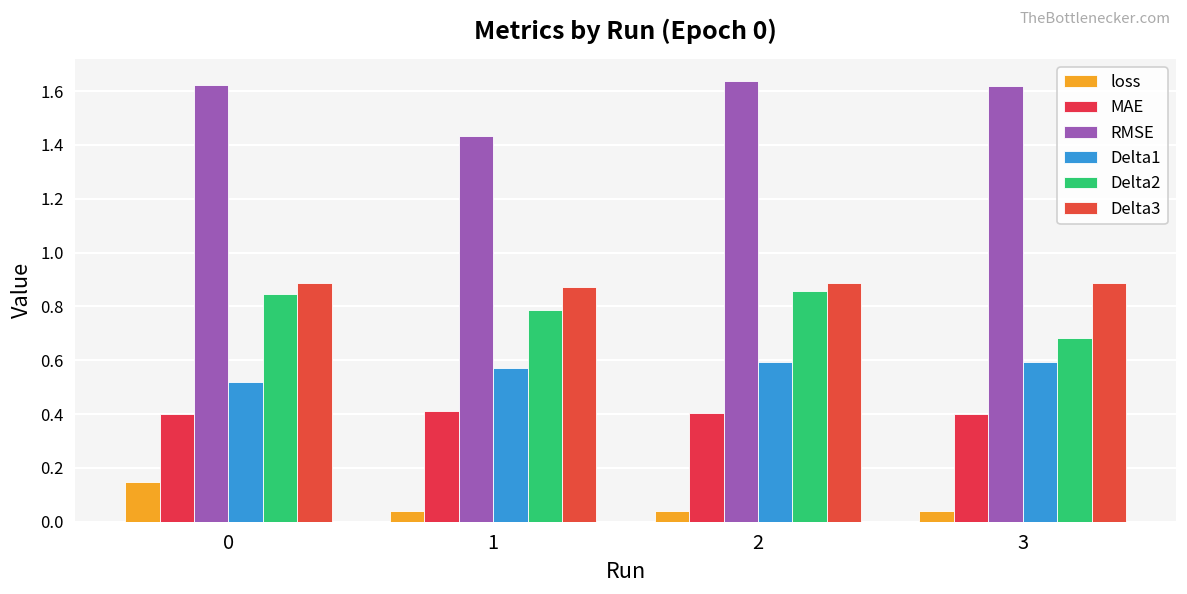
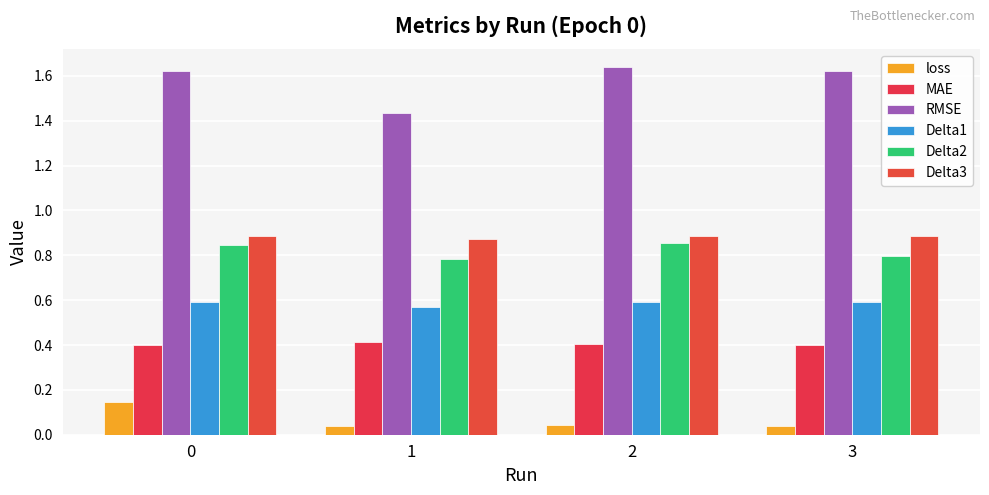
Delta1, 0: 0.52 -> 0.59
Delta2, 3: 0.68 -> 0.80
